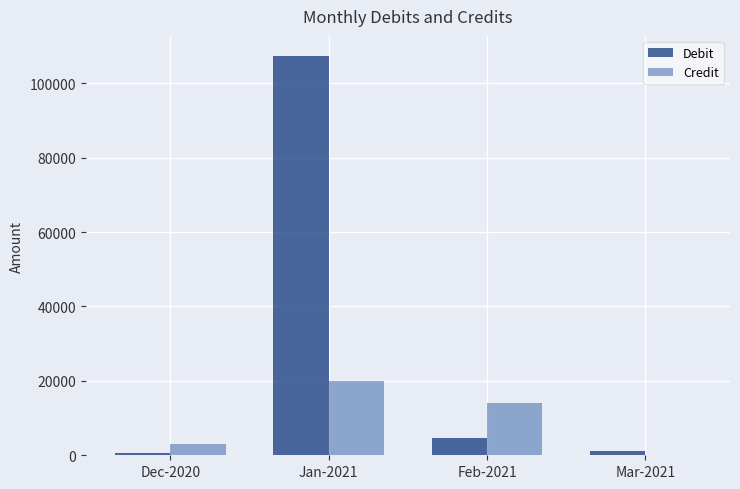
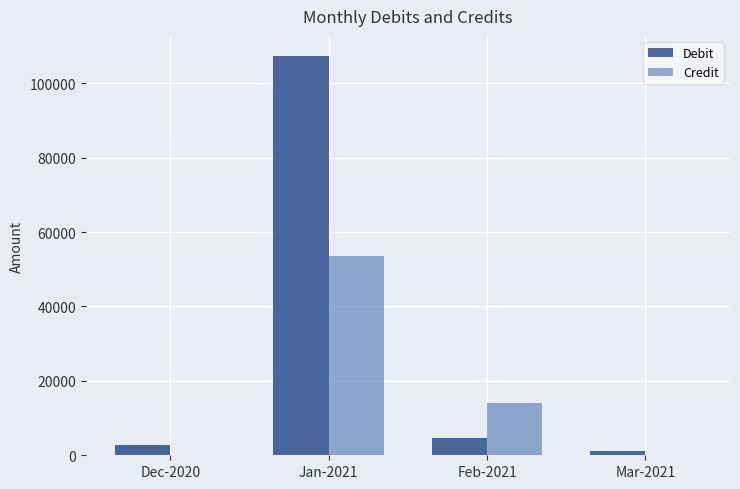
Debit, Dec-2020: 1000 -> 3000
Credit, Dec-2020: 3000 -> 0
Credit, Jan-2021: 20000 -> 54000
